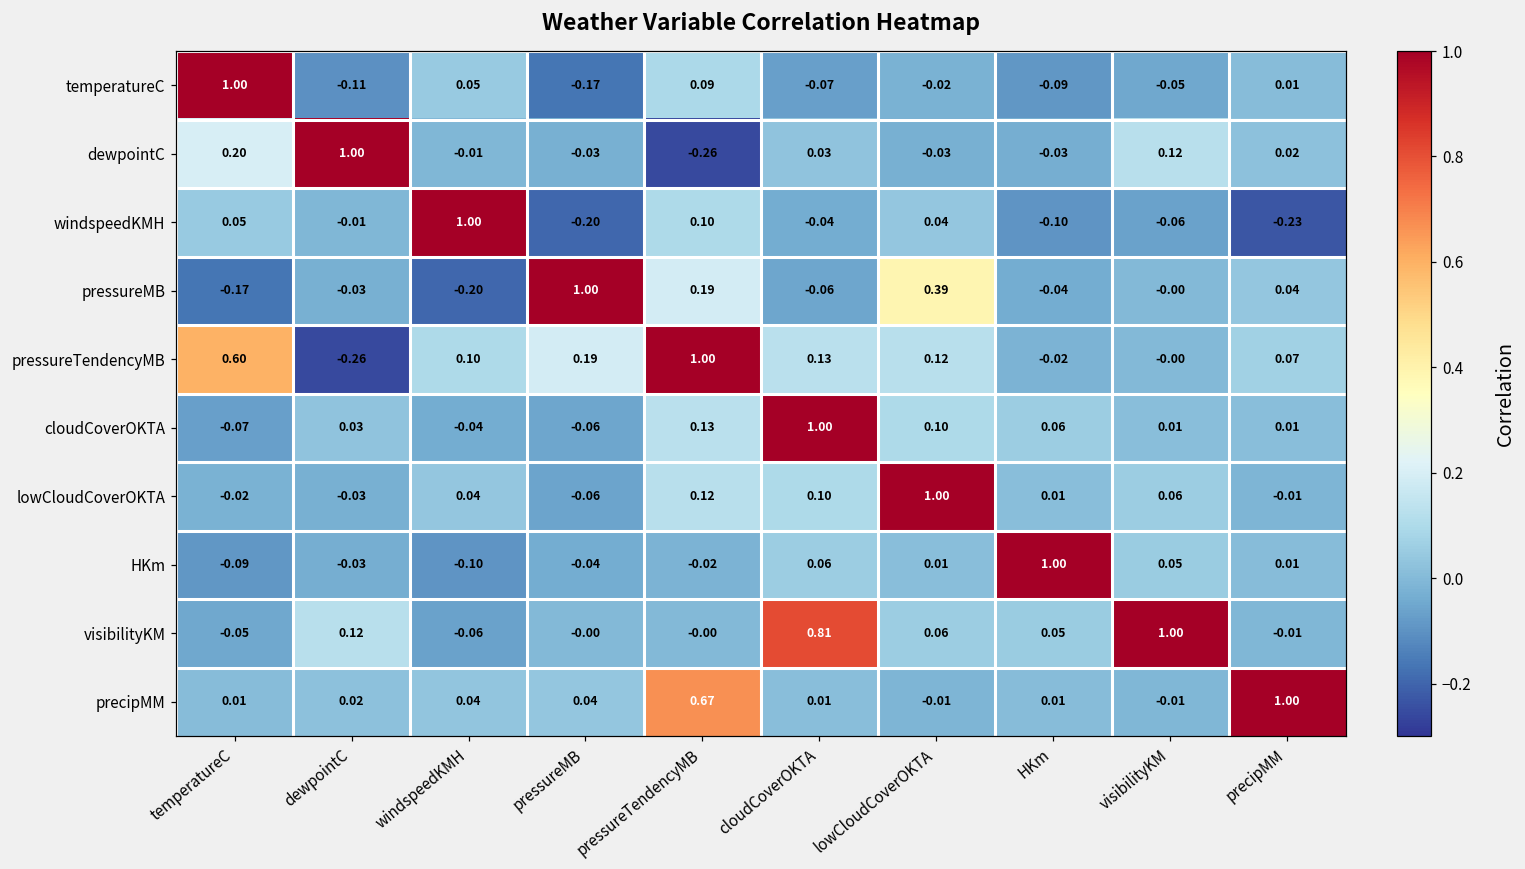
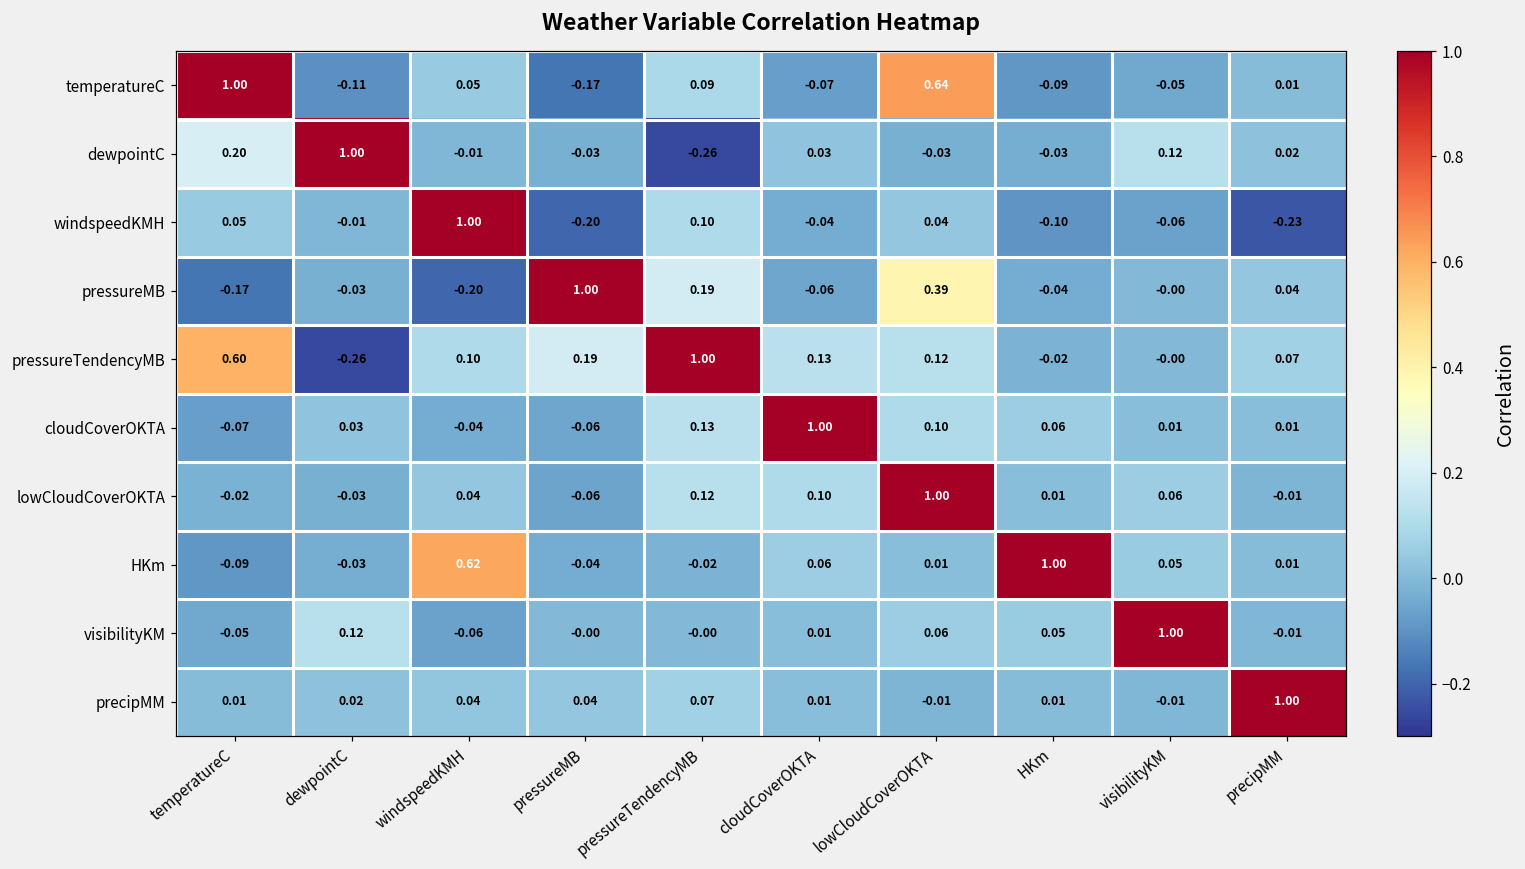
temperatureC, lowCloudCoverOKTA: -0.02 -> 0.64
HKm, windspeedKMH: -0.10 -> 0.62
visibilityKM, cloudCoverOKTA: 0.81 -> 0.01
precipMM, pressureTendencyMB: 0.67 -> 0.07
